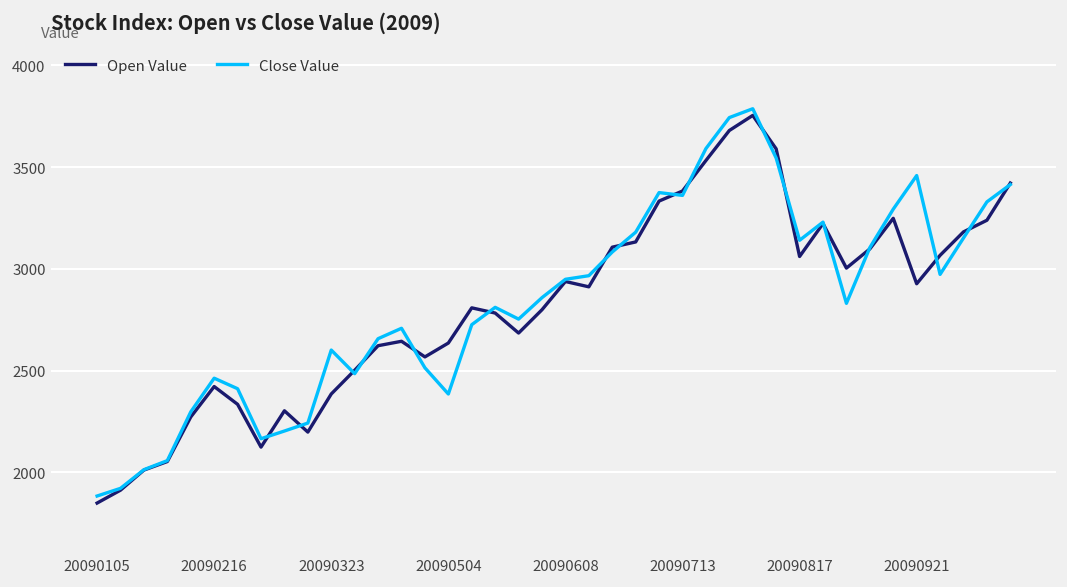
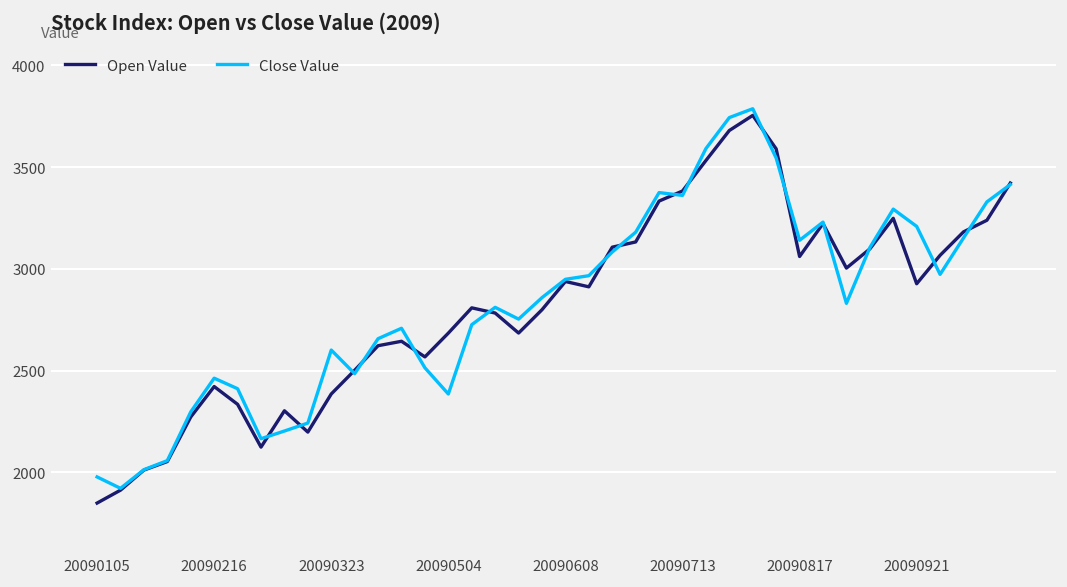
Close Value, 20090105: 1880 -> 1980
Open Value, 20090504: 2640 -> 2680
Close Value, 20090921: 3460 -> 3210
